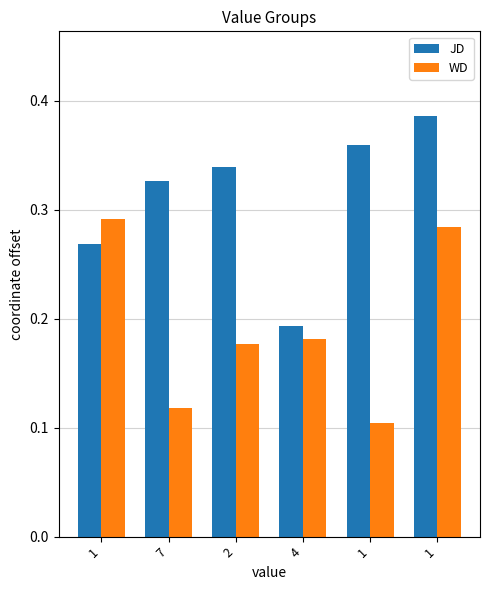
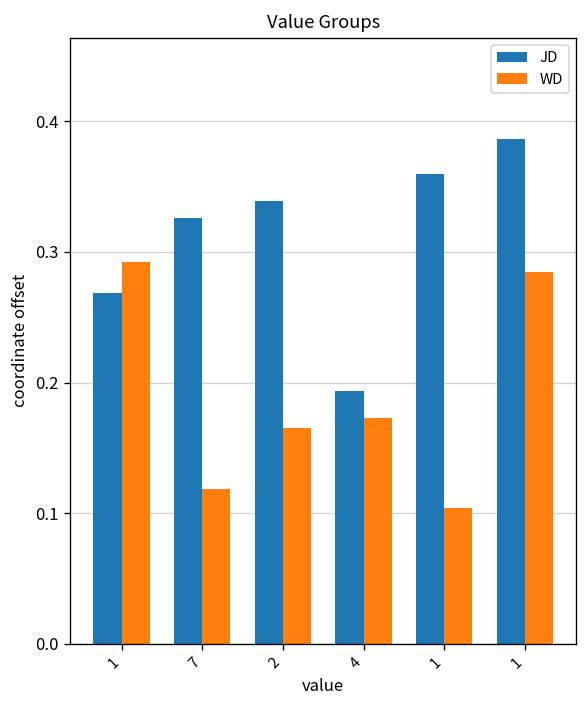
WD, 2: 0.176 -> 0.165
WD, 4: 0.181 -> 0.173
